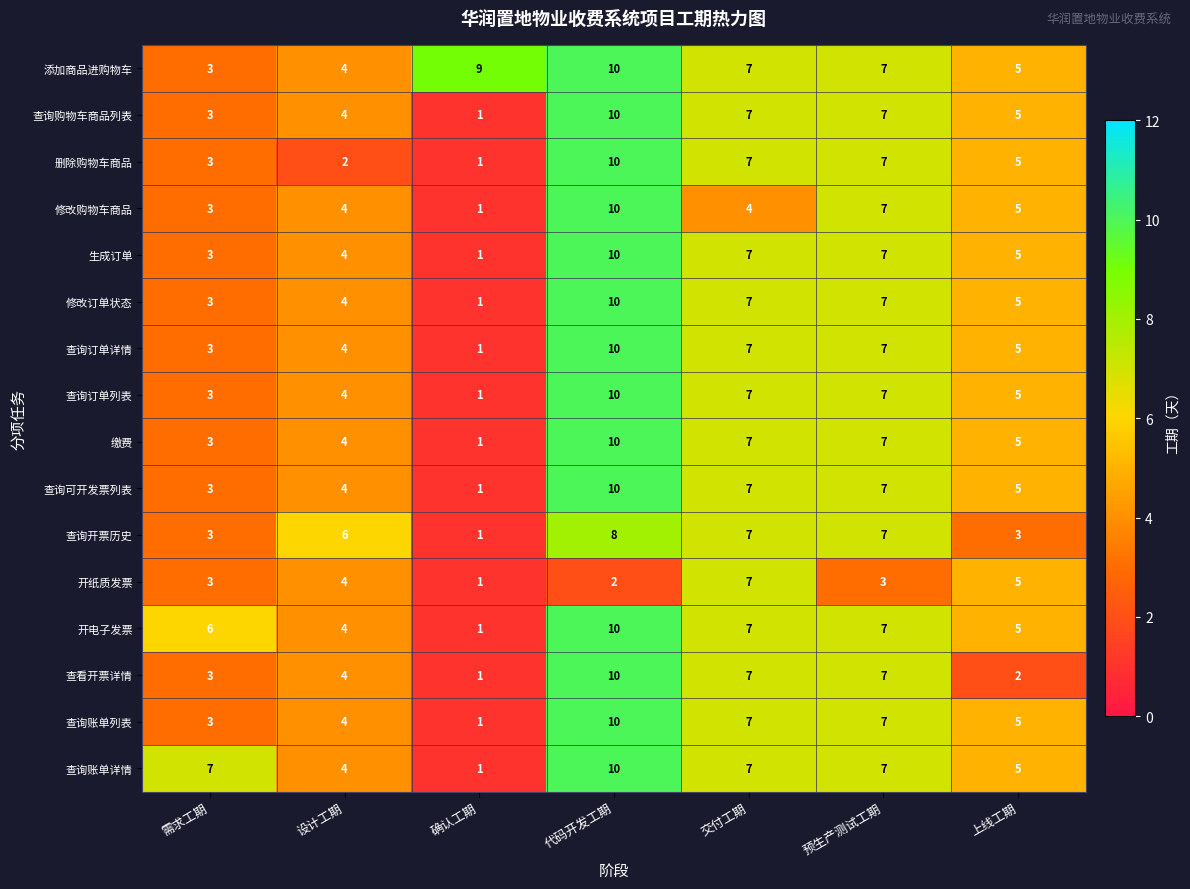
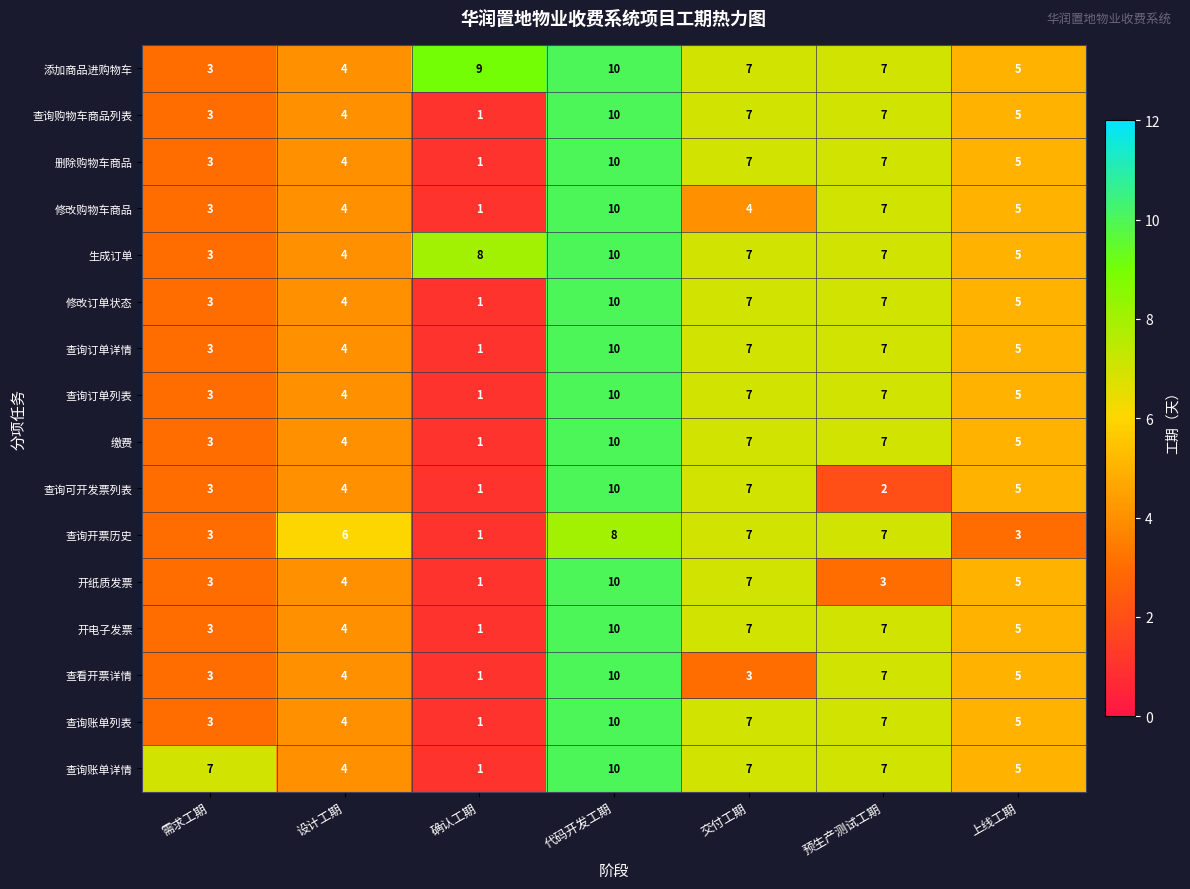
删除购物车商品, 设计工期: 2 -> 4
生成订单, 确认工期: 1 -> 8
查询可开发票列表, 预生产测试工期: 7 -> 2
开纸质发票, 代码开发工期: 2 -> 10
开电子发票, 需求工期: 6 -> 3
查看开票详情, 交付工期: 7 -> 3
查看开票详情, 上线工期: 2 -> 5
